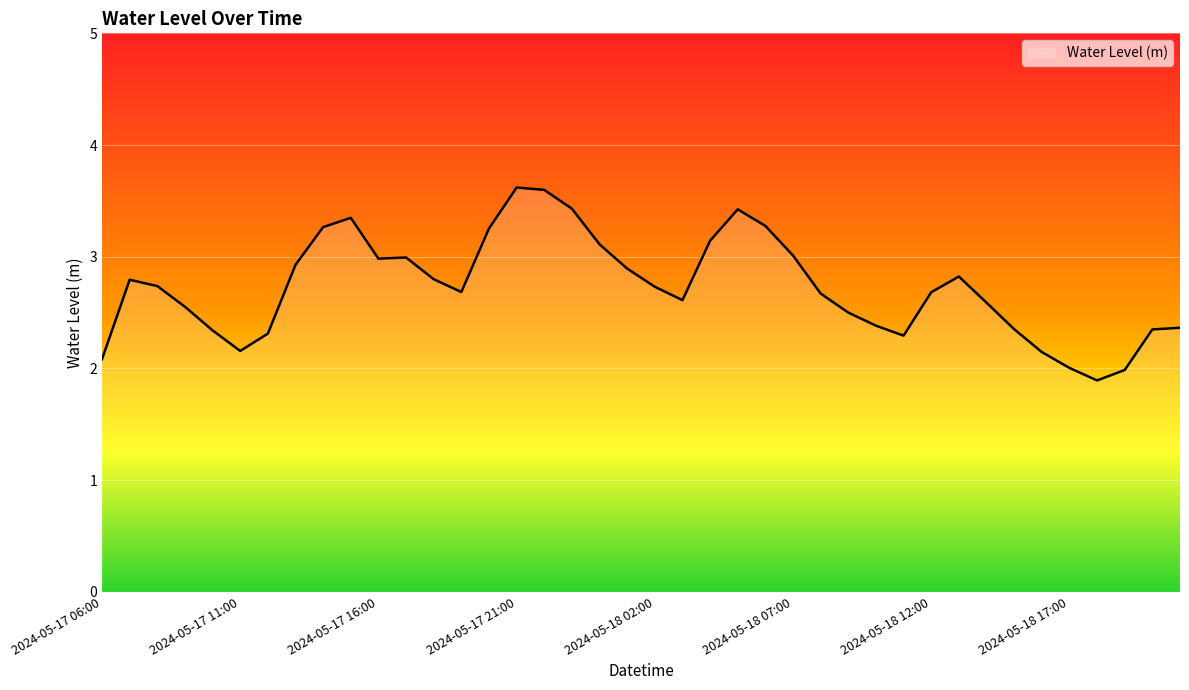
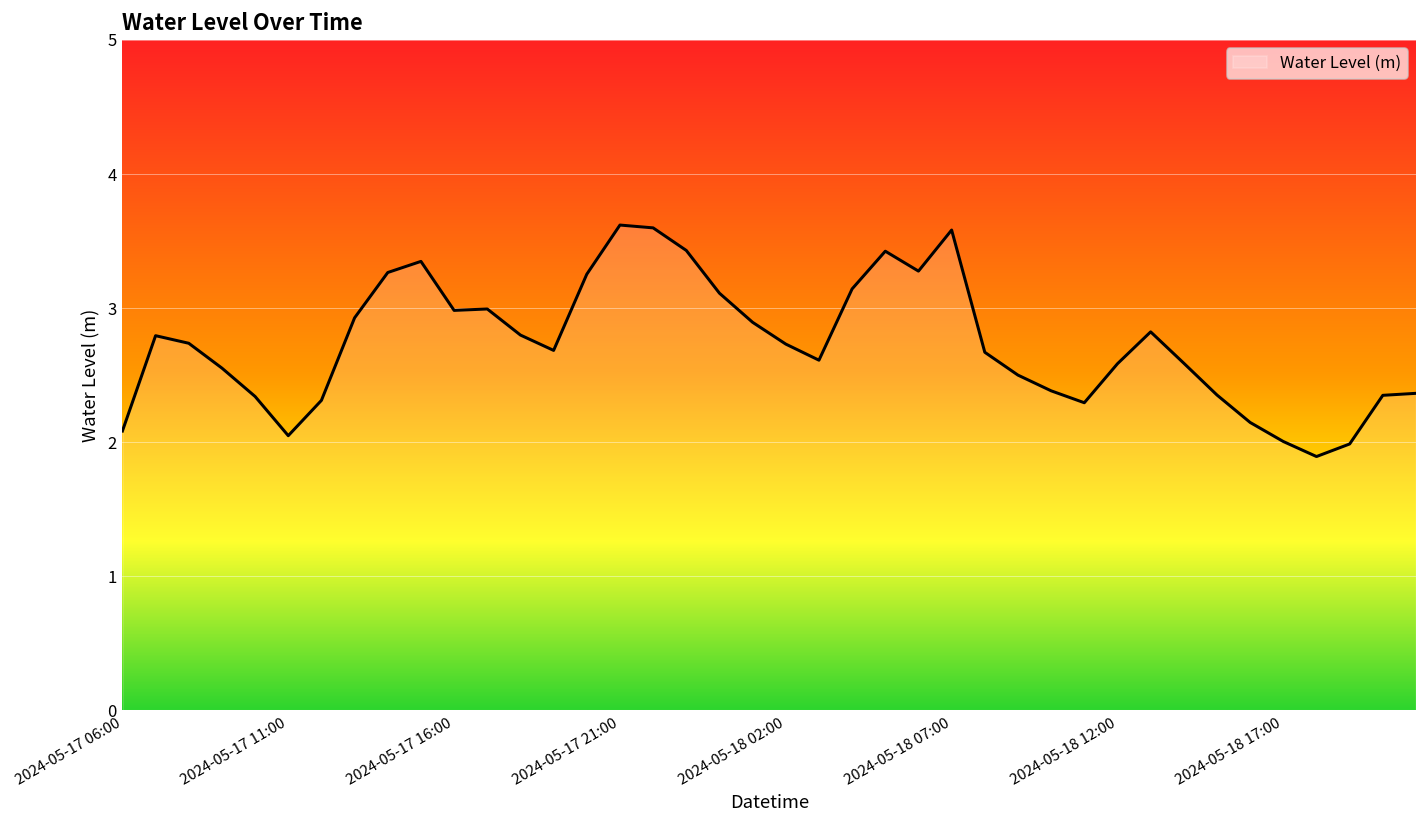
2024-05-17 11:00: 2.16 -> 2.05
2024-05-18 07:00: 3.01 -> 3.58
2024-05-18 12:00: 2.68 -> 2.59
